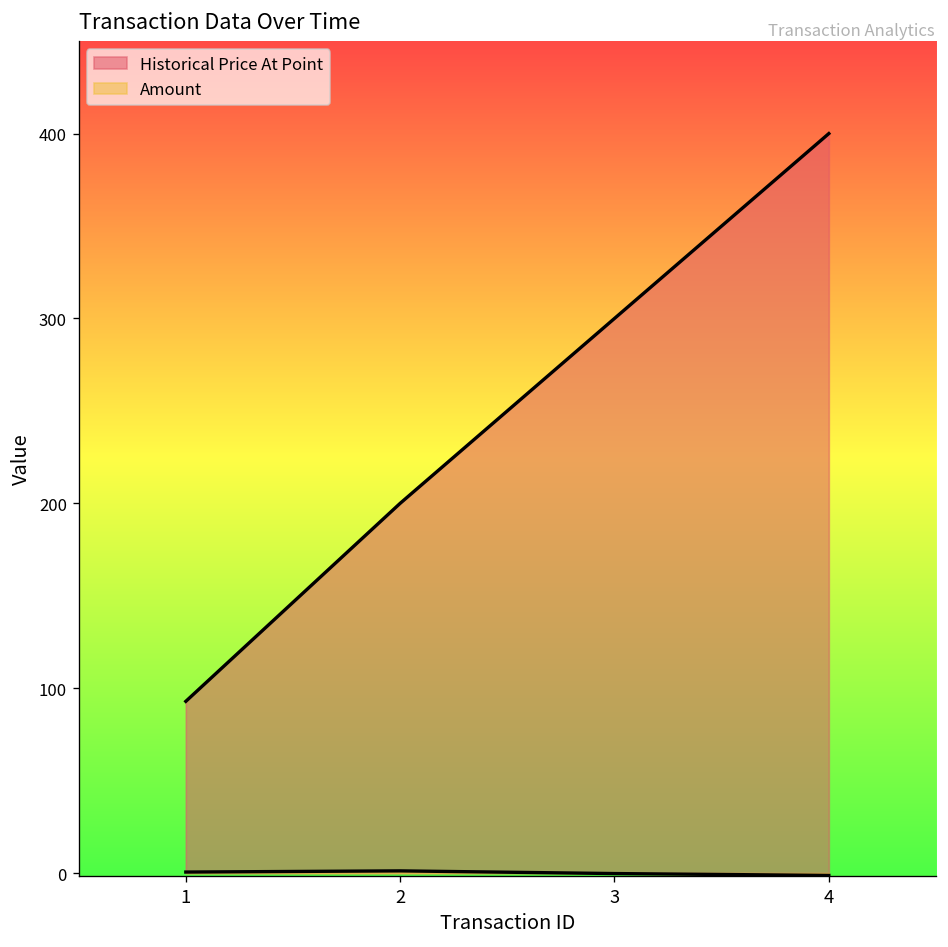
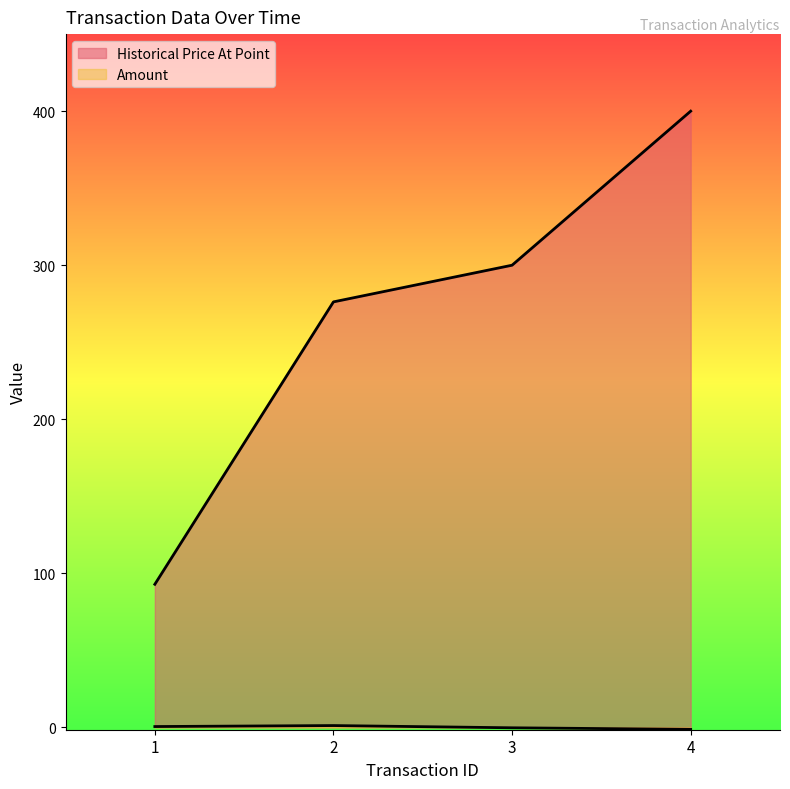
Historical Price At Point, 2: 200 -> 276
